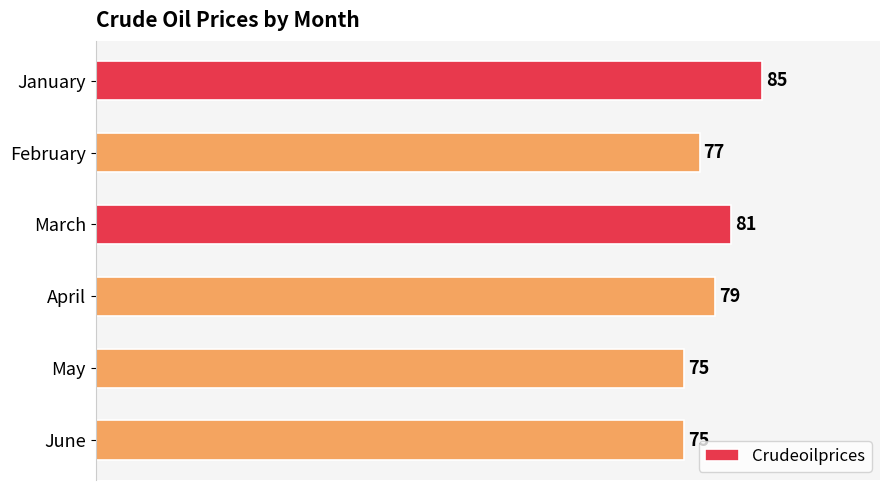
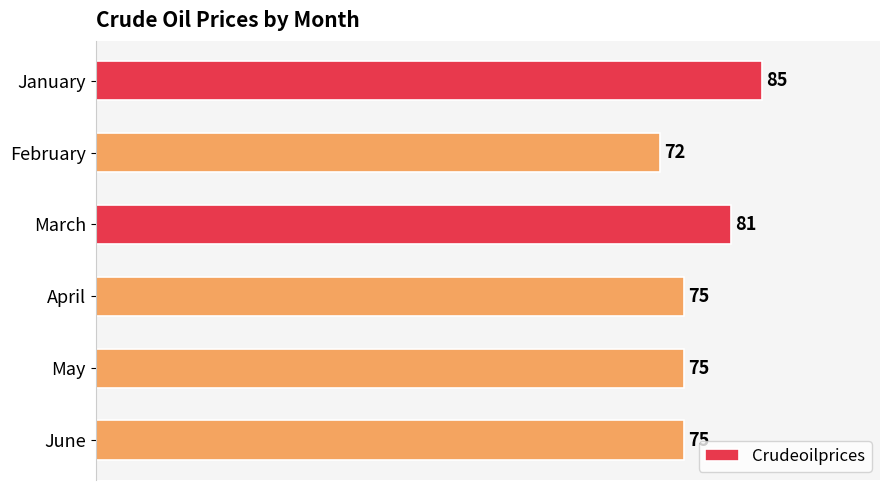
February: 77 -> 72
April: 79 -> 75
